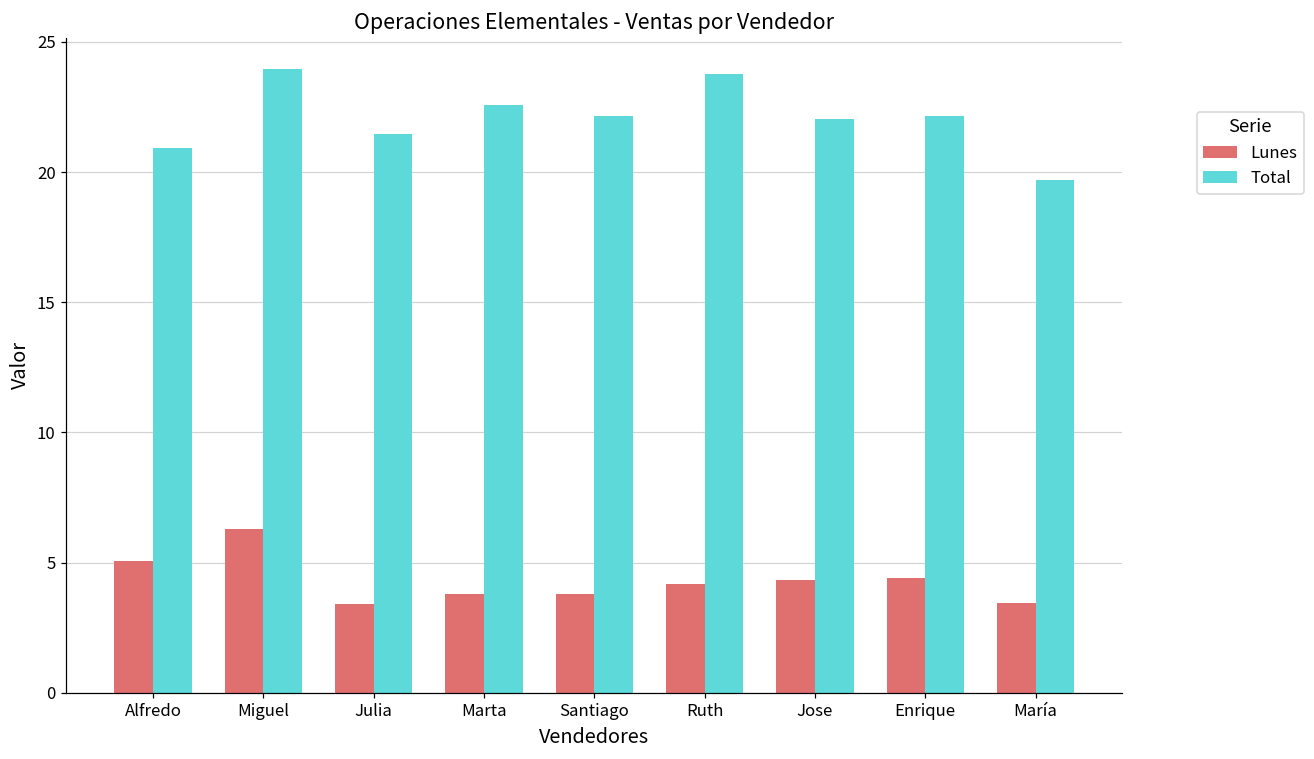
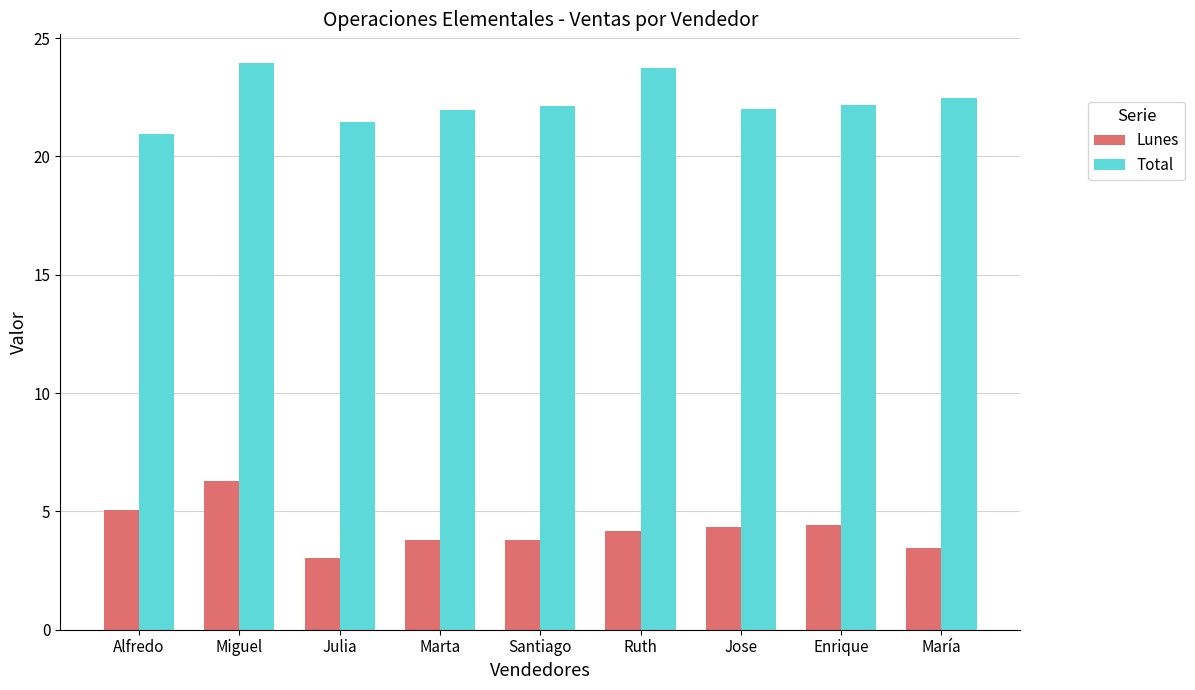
Lunes, Julia: 3.4 -> 3.0
Total, Marta: 22.6 -> 22.0
Total, María: 19.7 -> 22.5
